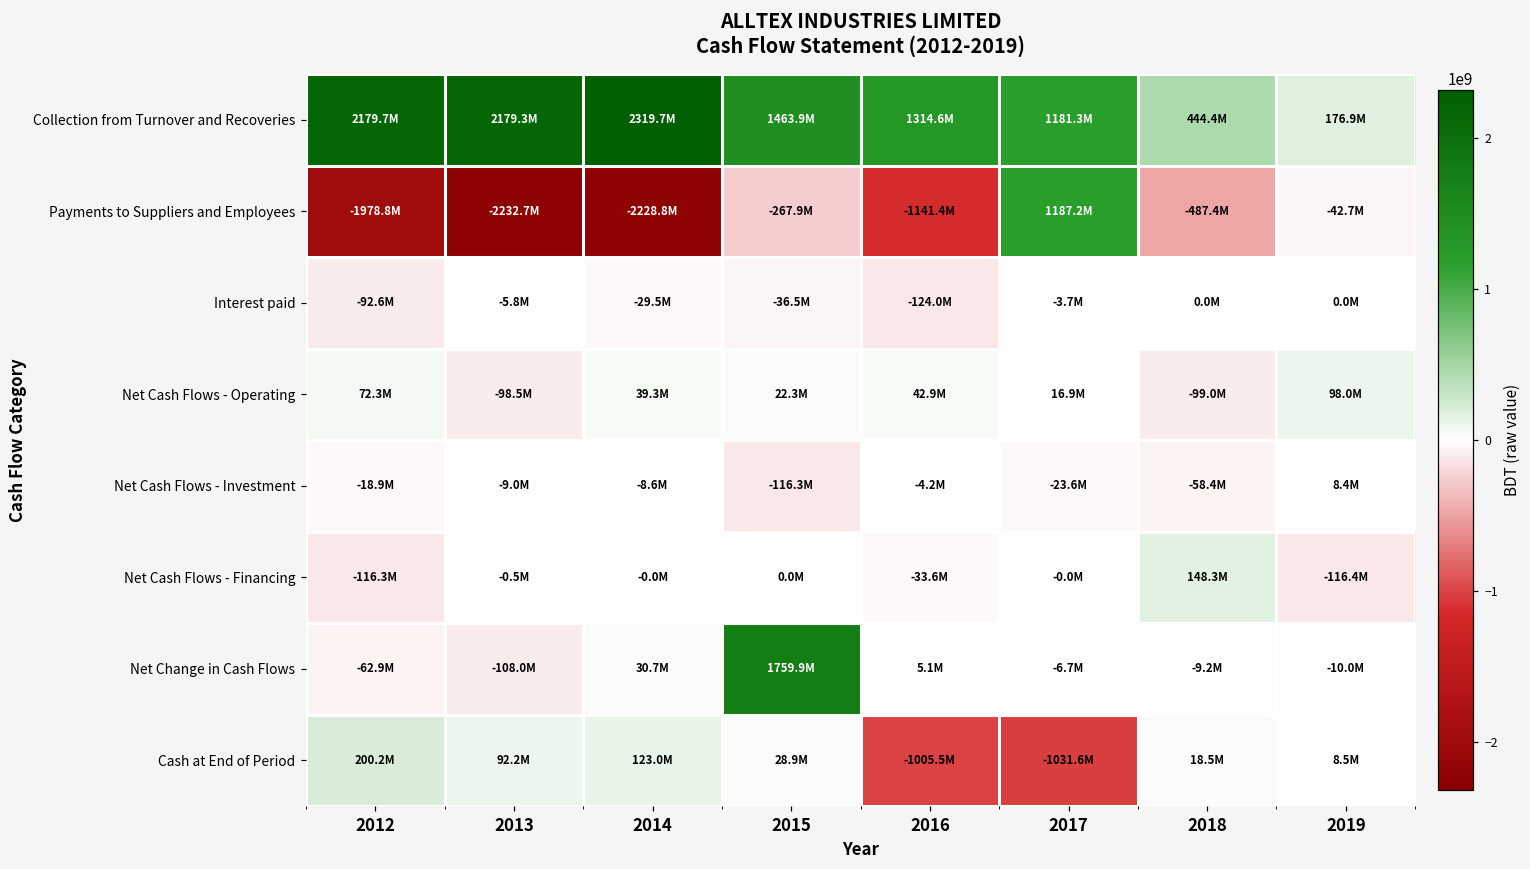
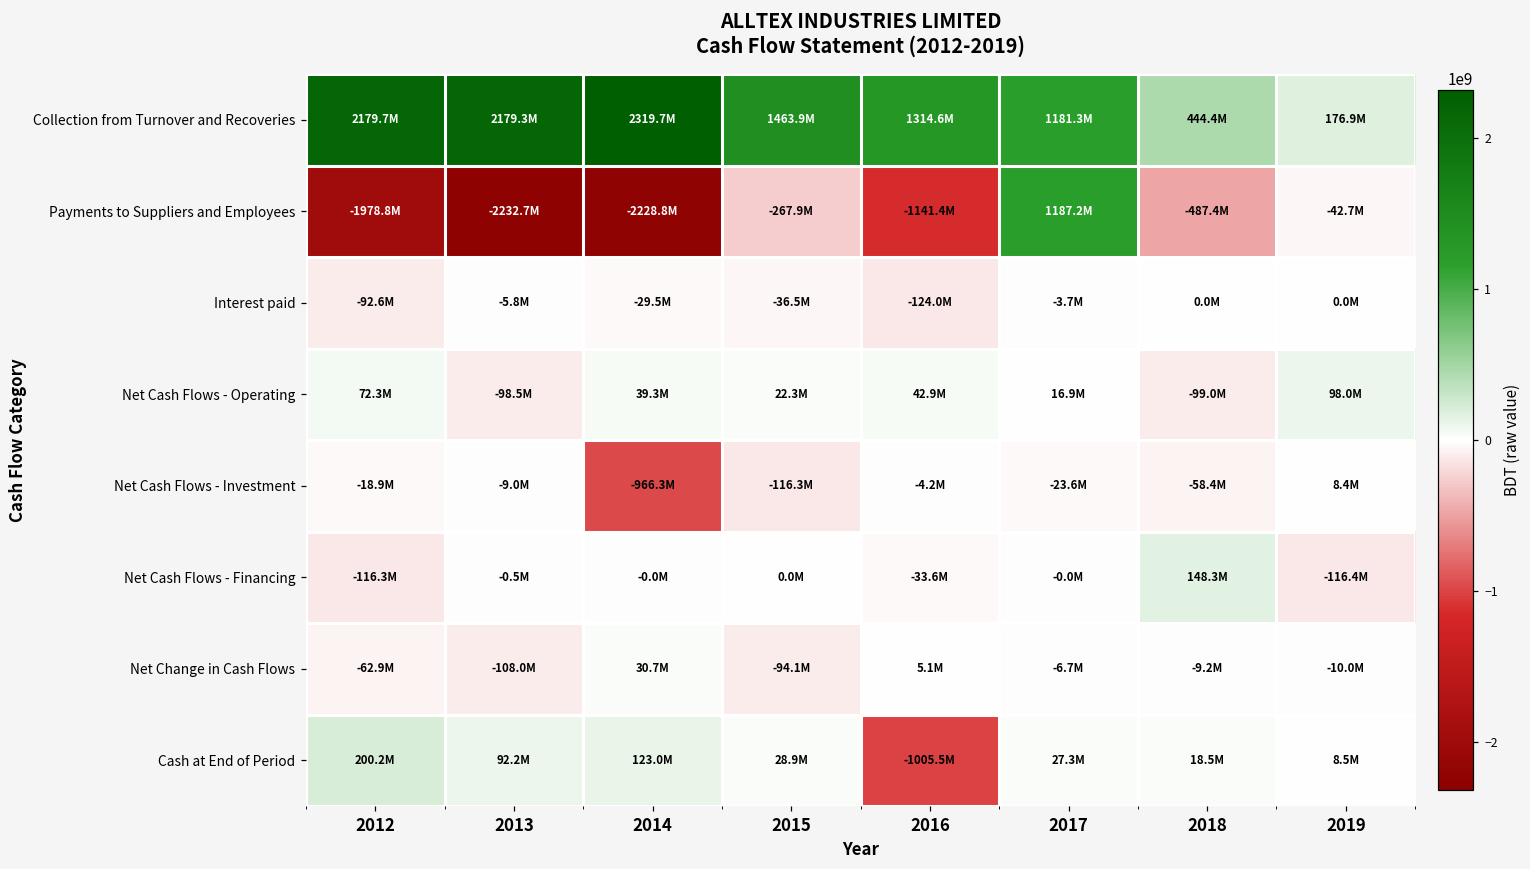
Net Cash Flows - Investment, 2014: -8.6M -> -966.3M
Net Change in Cash Flows, 2015: 1759.9M -> -94.1M
Cash at End of Period, 2017: -1031.6M -> 27.3M
